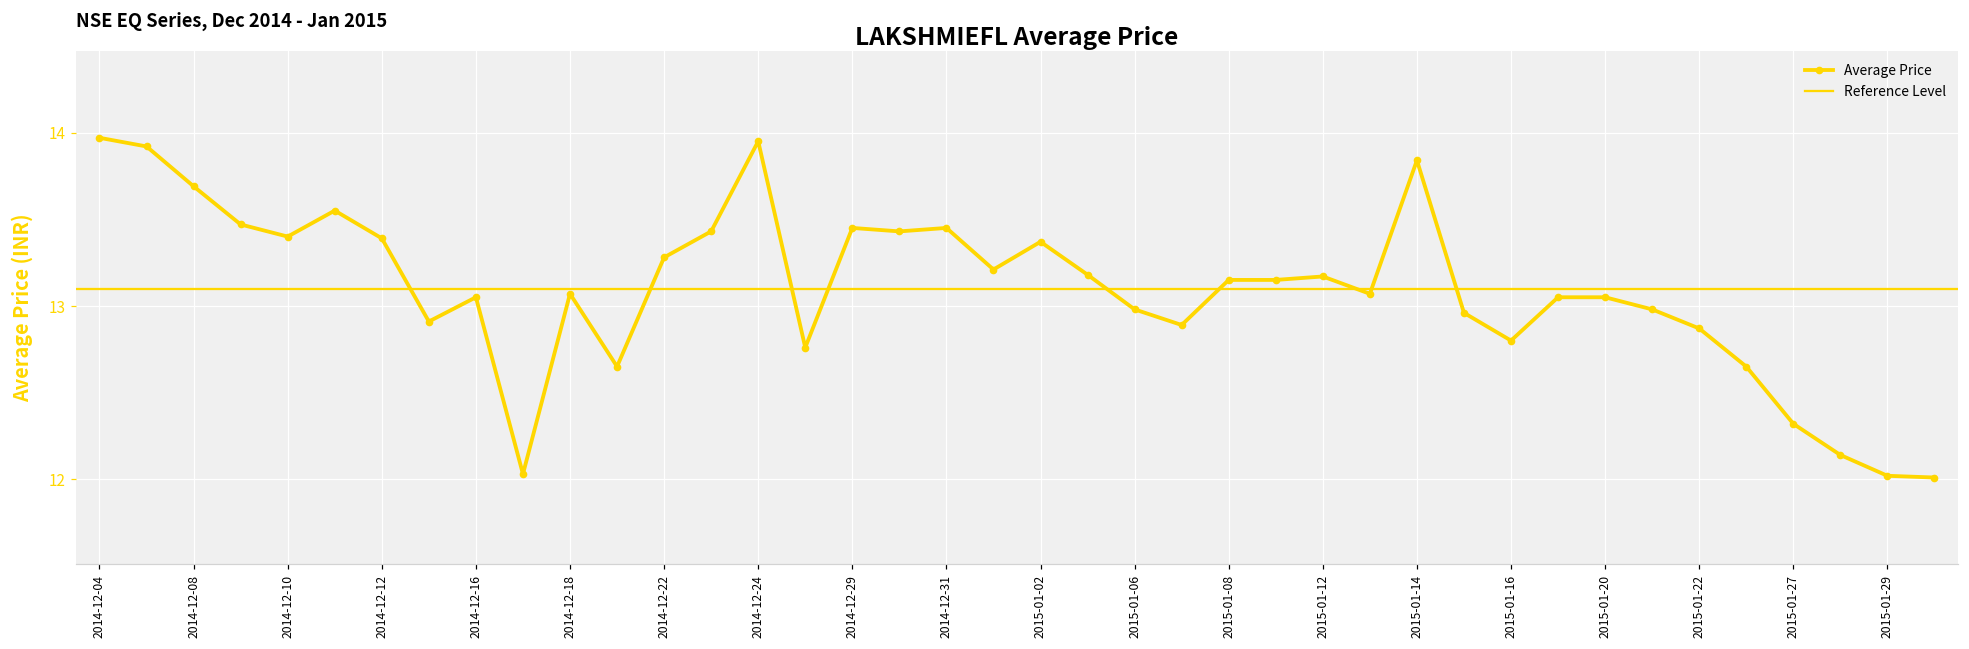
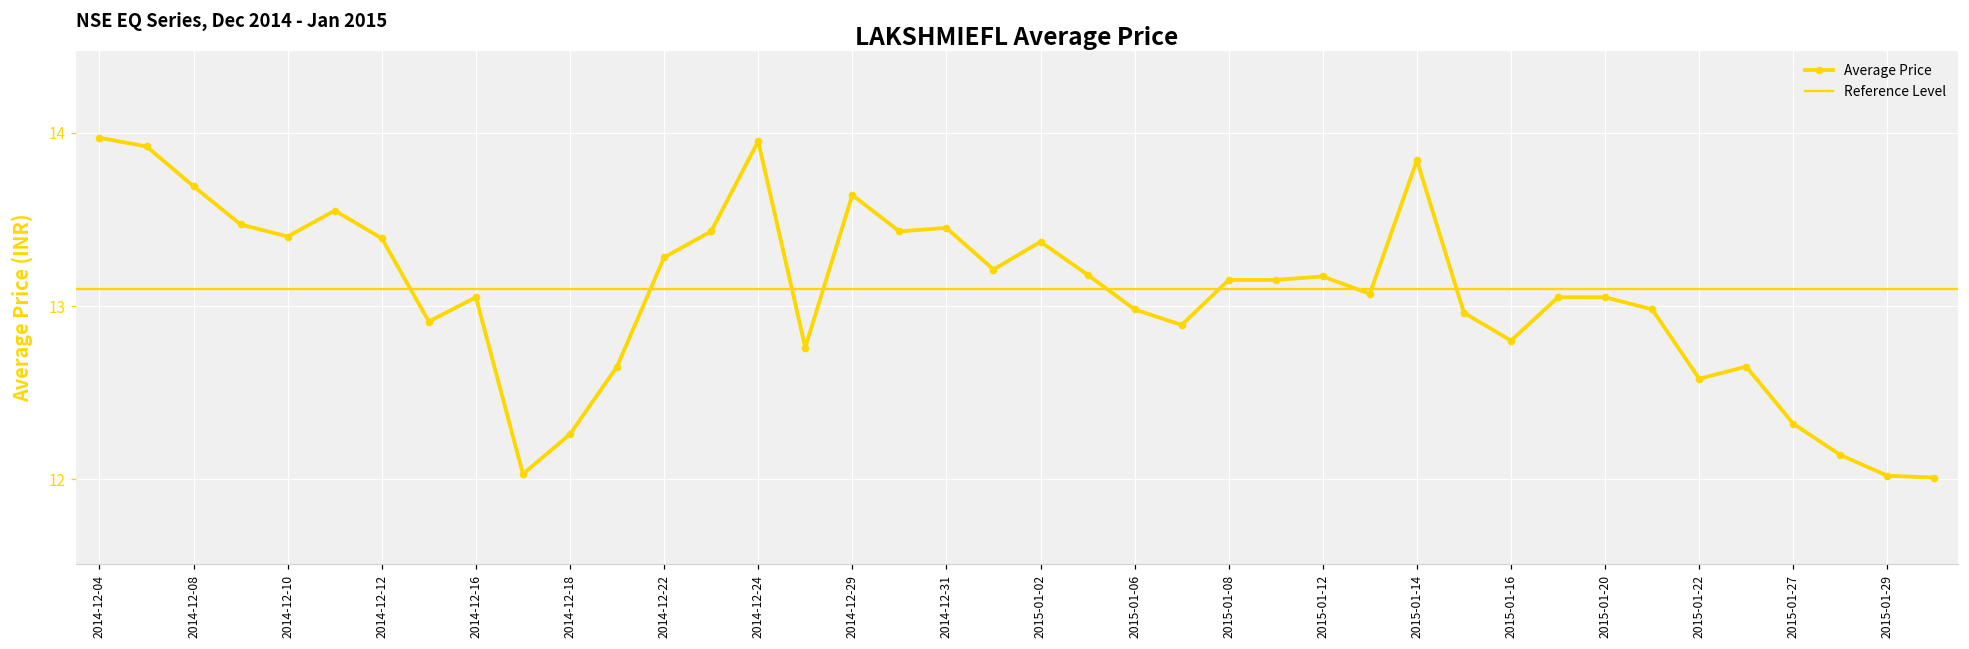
2014-12-18: 13.07 -> 12.26
2014-12-29: 13.45 -> 13.64
2015-01-22: 12.87 -> 12.58
